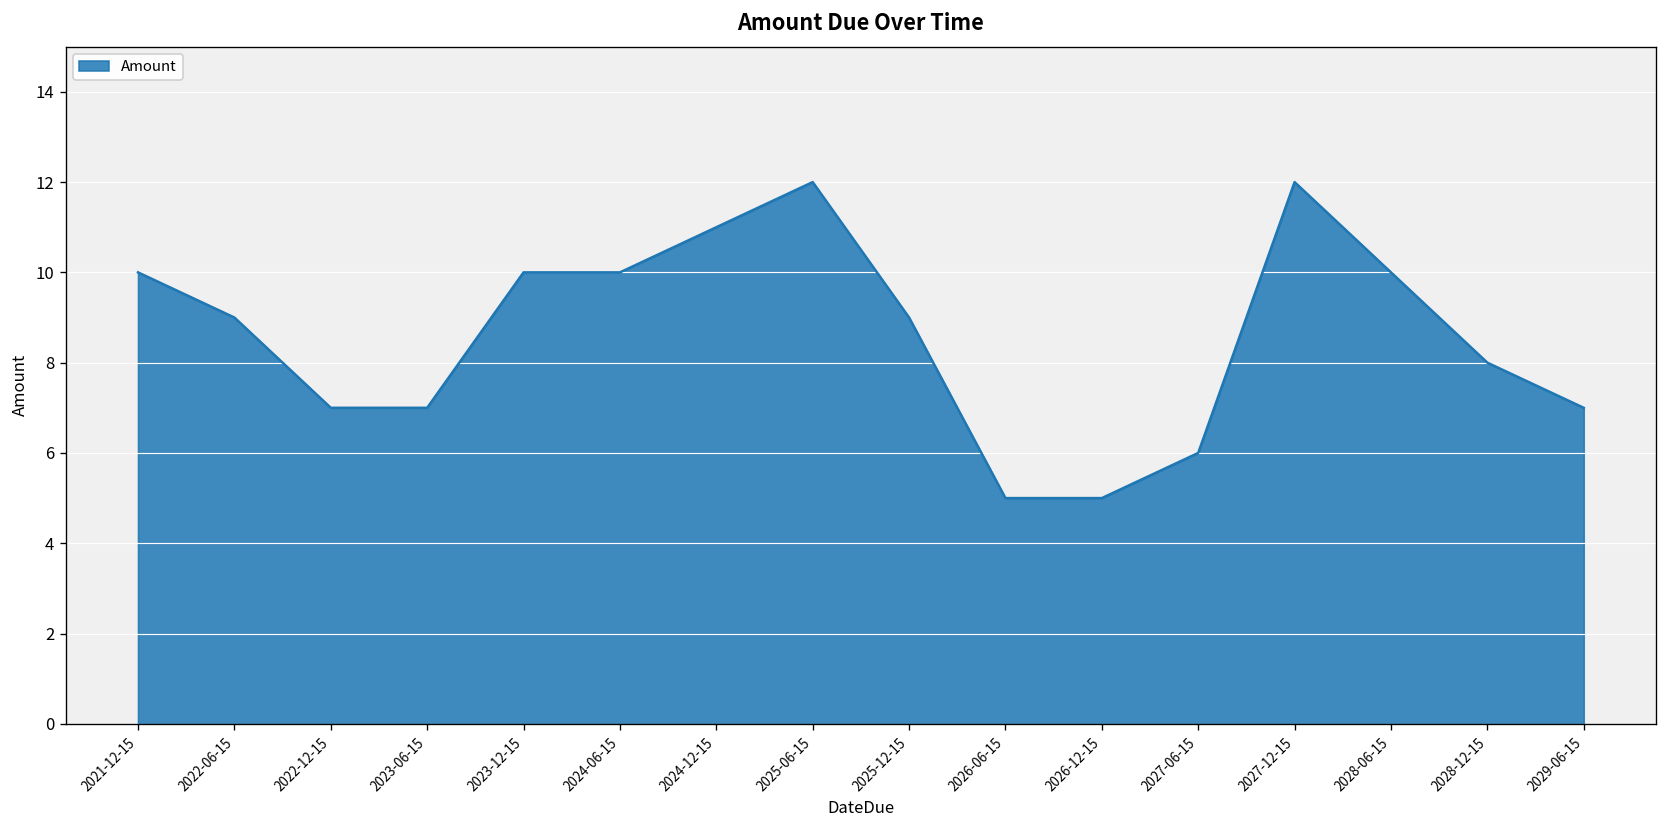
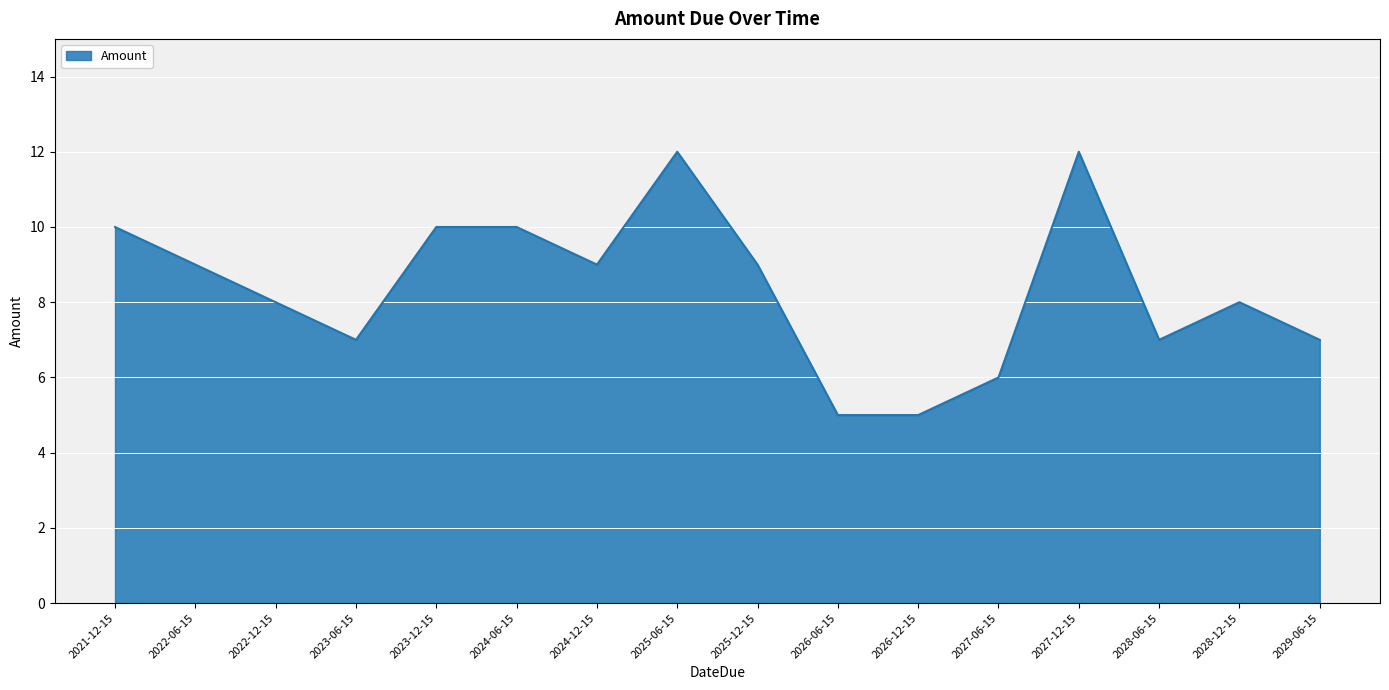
2022-12-15: 7 -> 8
2024-12-15: 11 -> 9
2028-06-15: 10 -> 7
